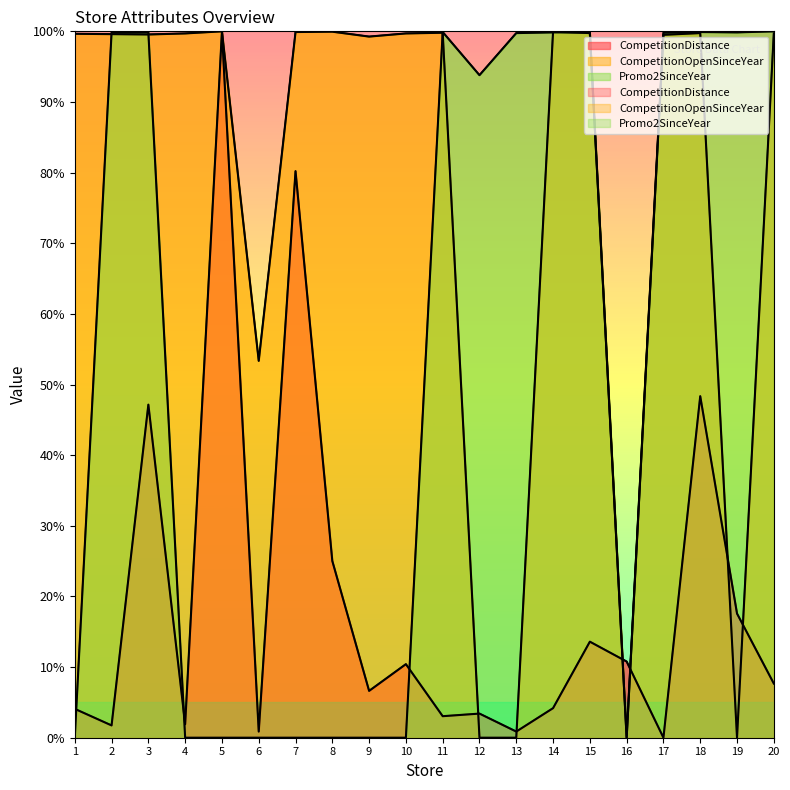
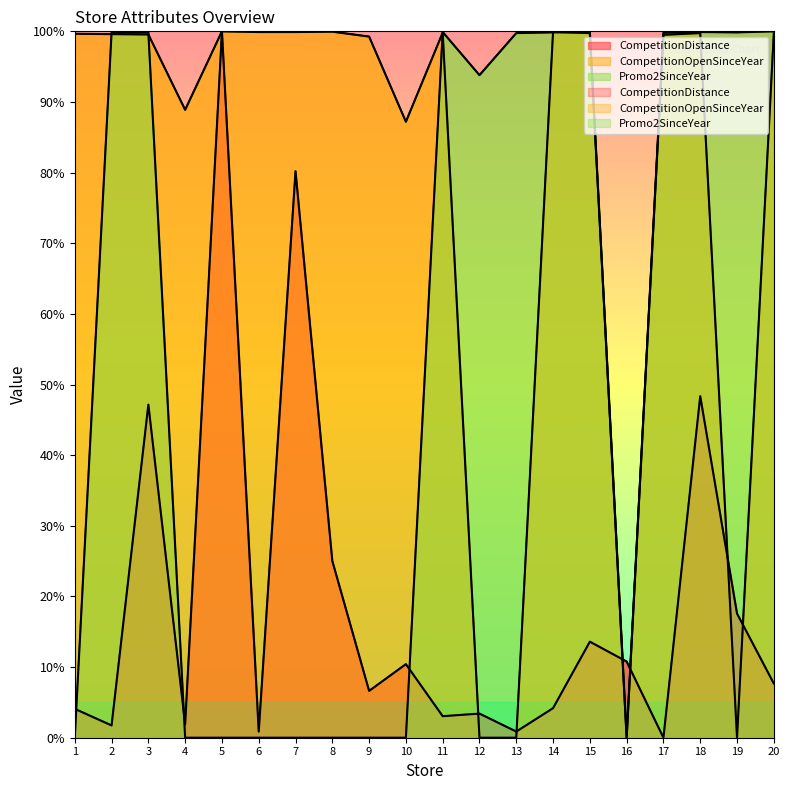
CompetitionOpenSinceYear, 4: 100% -> 89%
CompetitionOpenSinceYear, 6: 53% -> 100%
CompetitionOpenSinceYear, 10: 100% -> 87%
